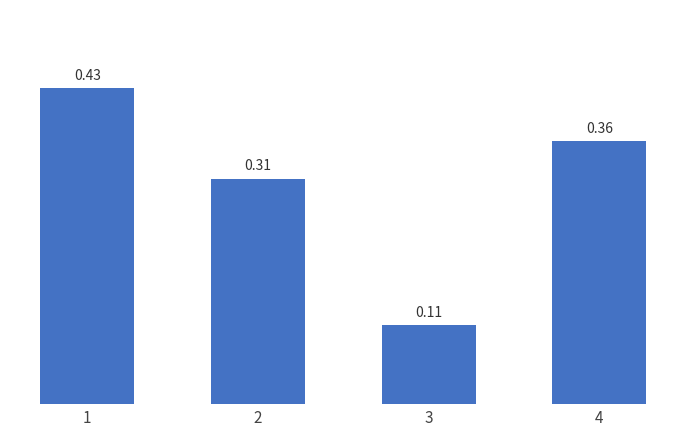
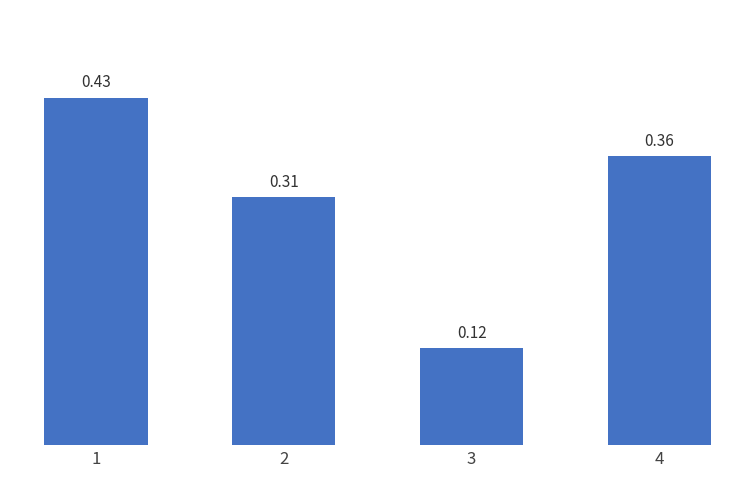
3: 0.11 -> 0.12
